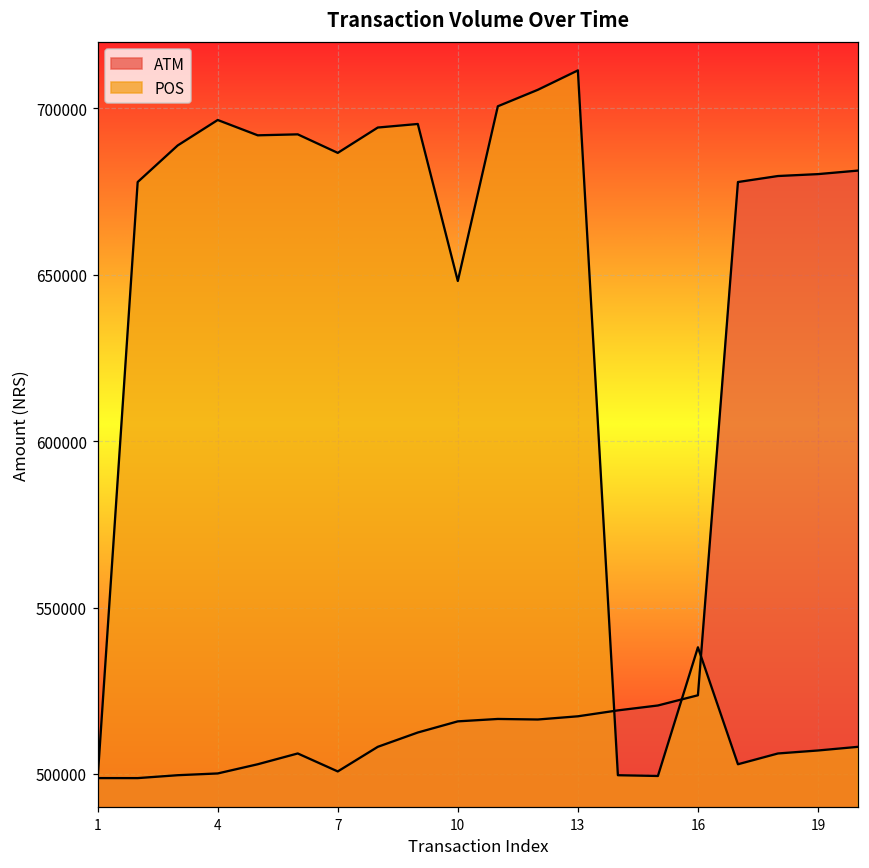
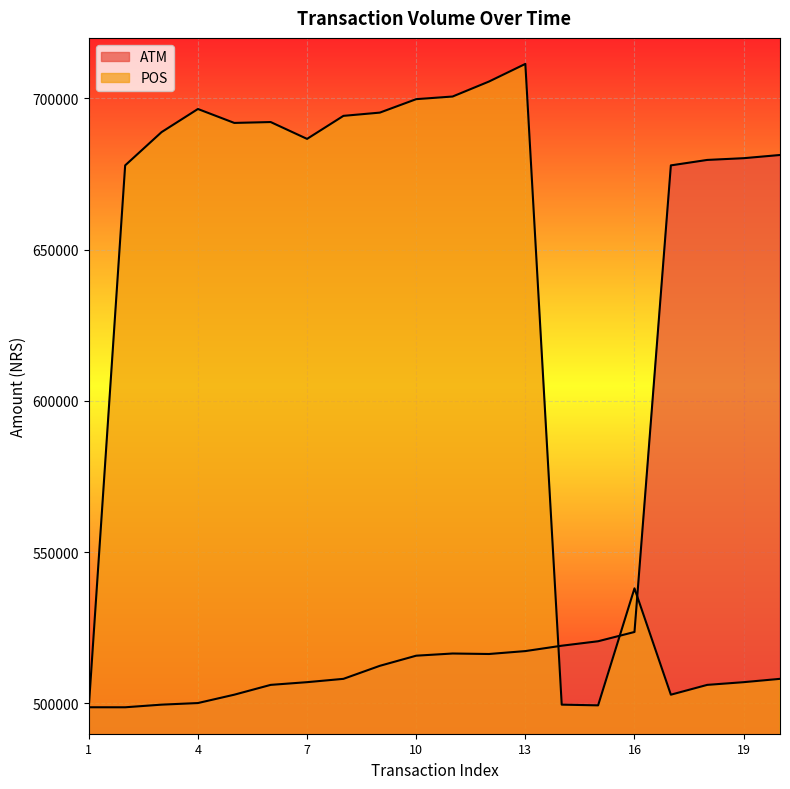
ATM, 7: 501000 -> 507000
POS, 10: 648000 -> 700000
